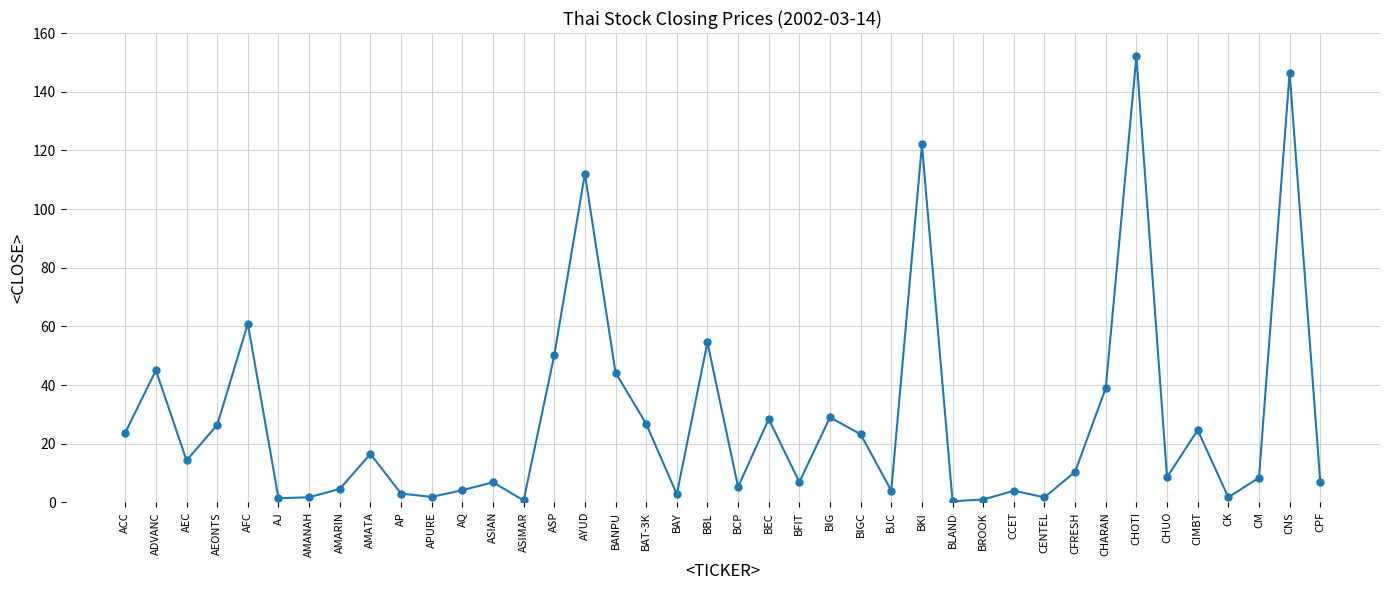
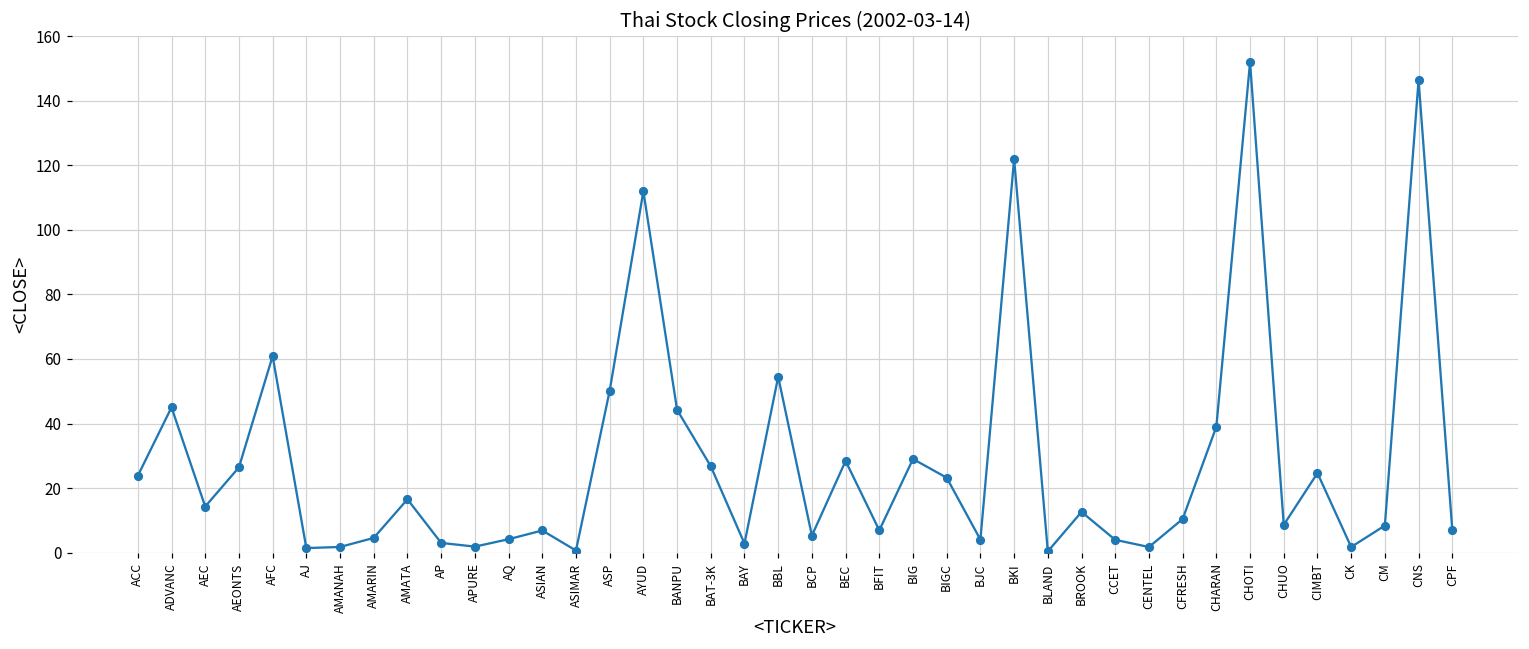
BROOK: 1 -> 13
